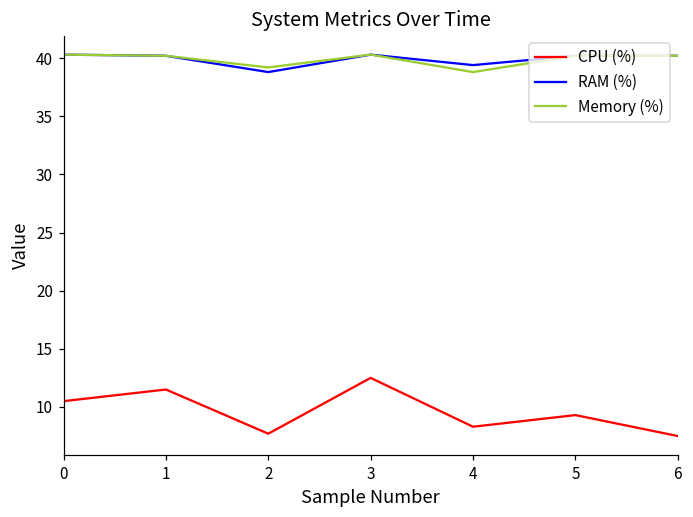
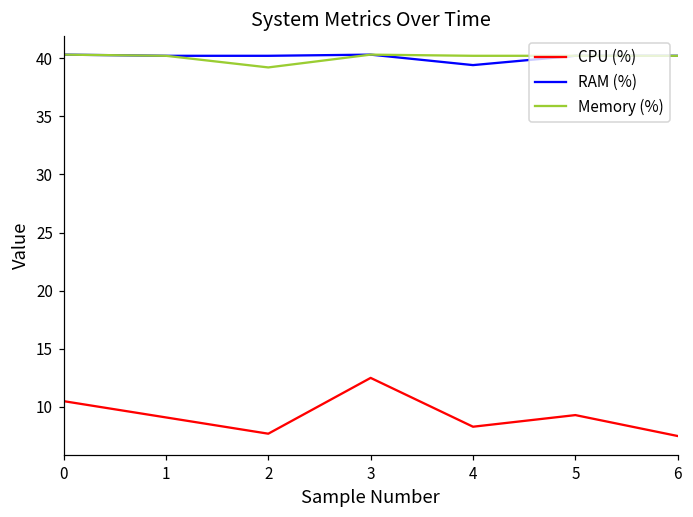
CPU (%), 1: 11.5 -> 9.1
RAM (%), 2: 38.8 -> 40.2
Memory (%), 4: 38.8 -> 40.2
